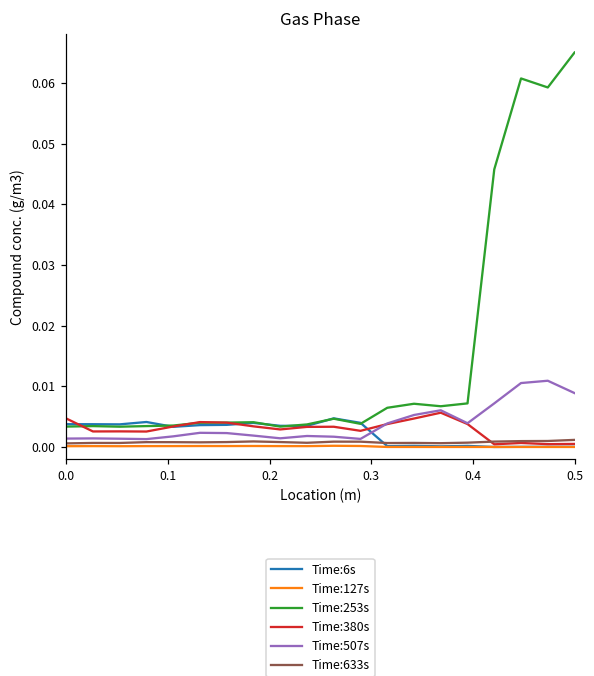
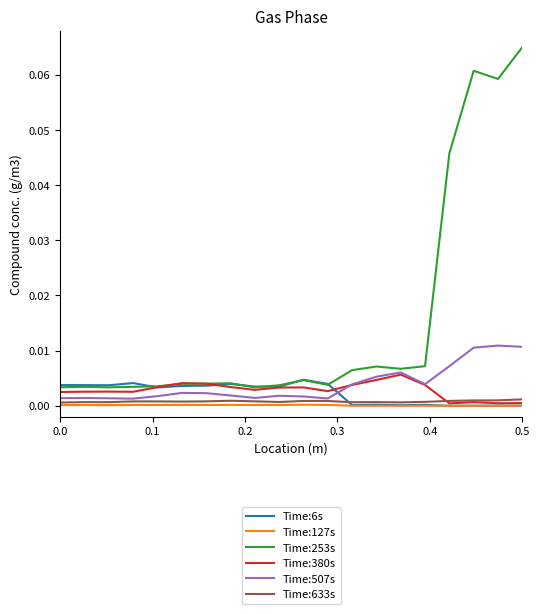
Time:380s, 0.0: 0.005 -> 0.003
Time:507s, 0.5: 0.009 -> 0.011
